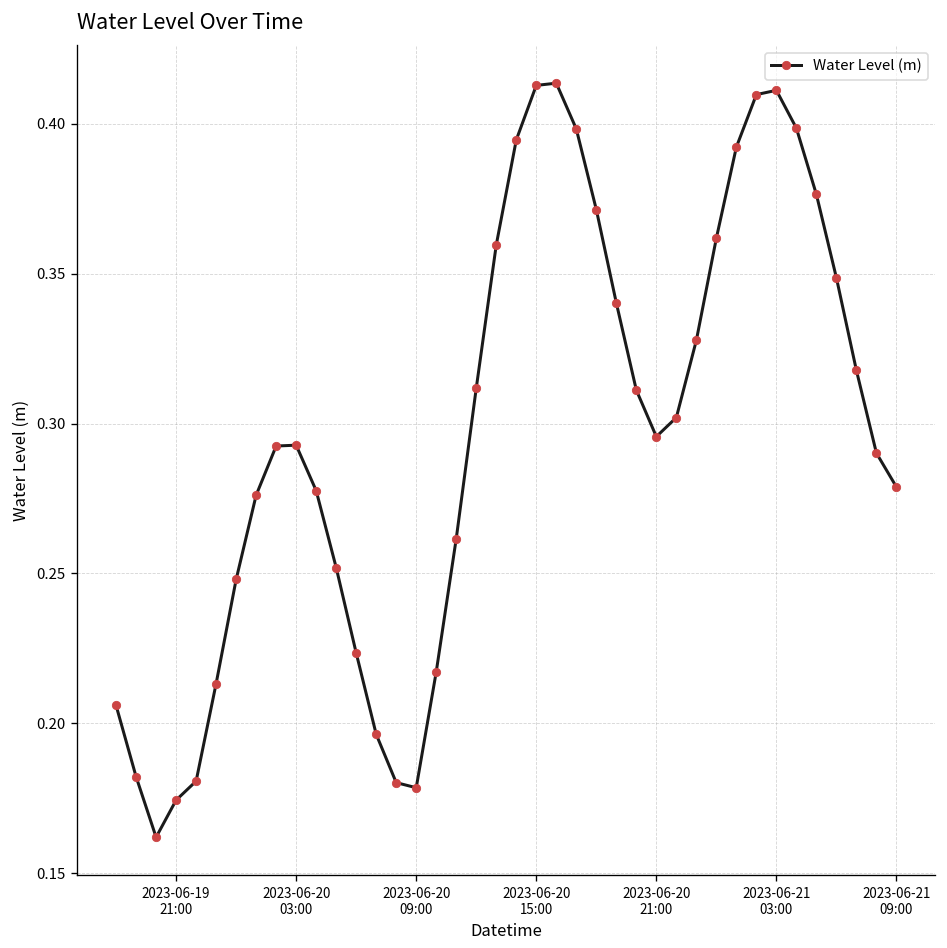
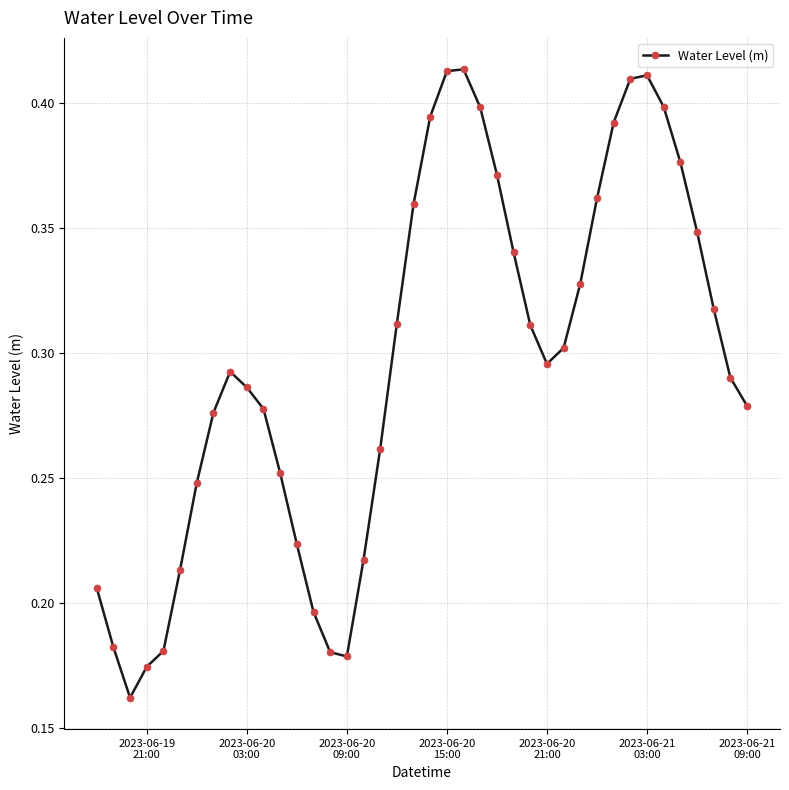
2023-06-20 03:00: 0.293 -> 0.286
